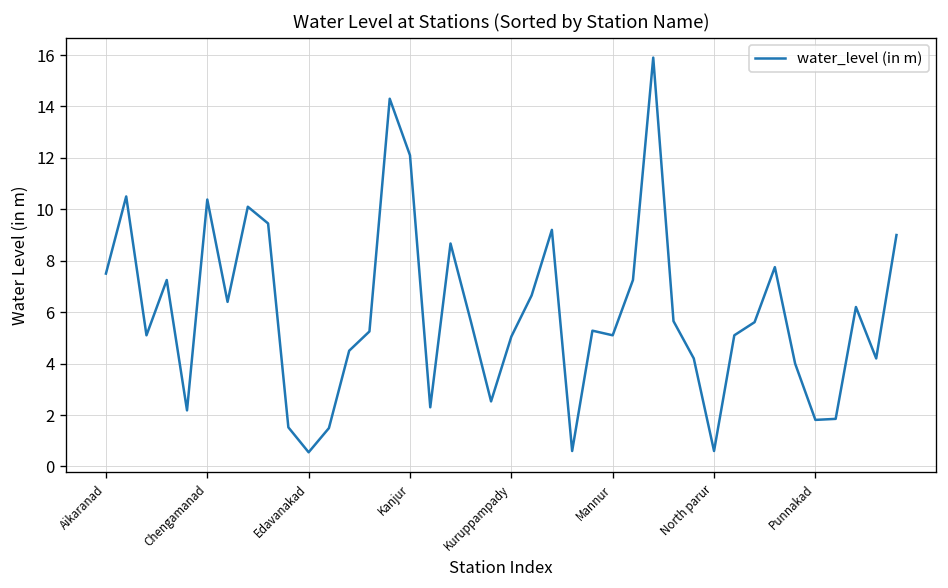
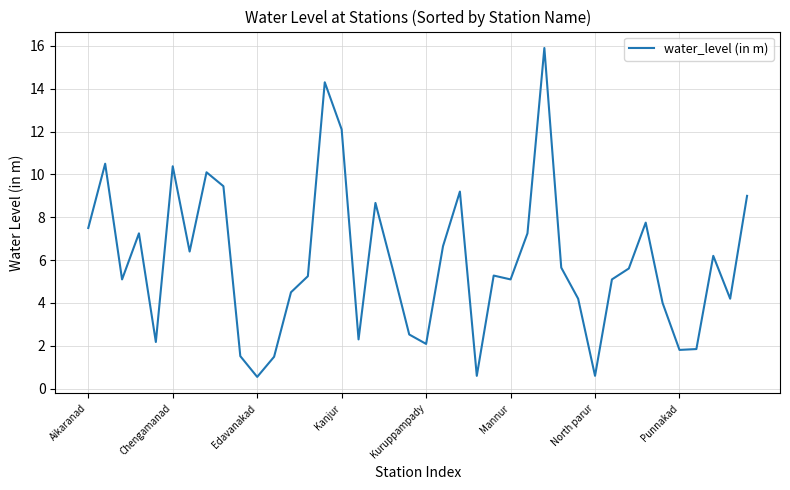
Kuruppampady: 5.1 -> 2.1
